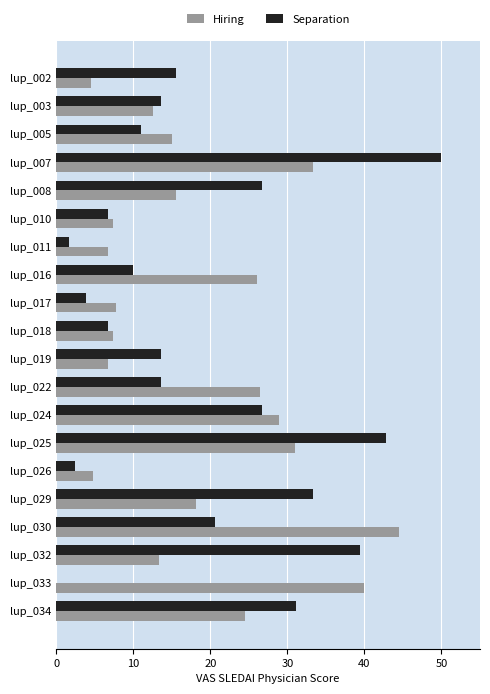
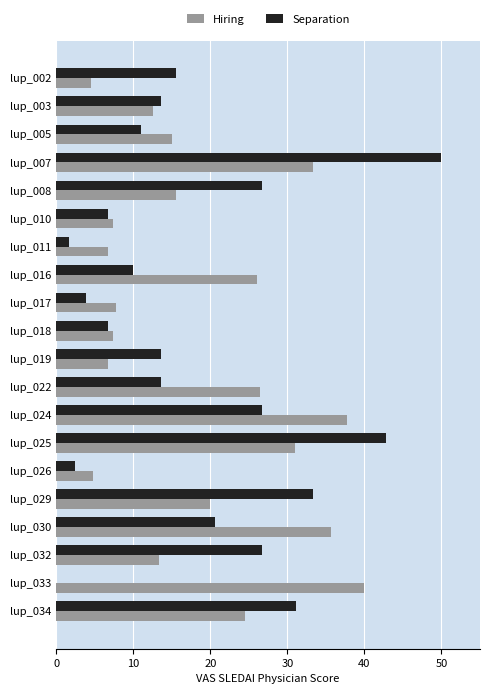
Hiring, lup_024: 29 -> 38
Hiring, lup_029: 18 -> 20
Hiring, lup_030: 45 -> 36
Separation, lup_032: 39 -> 27
